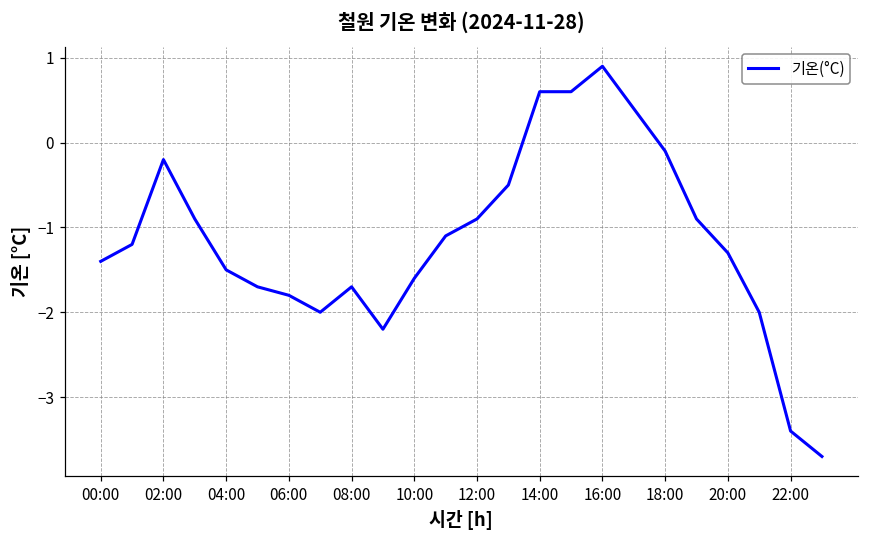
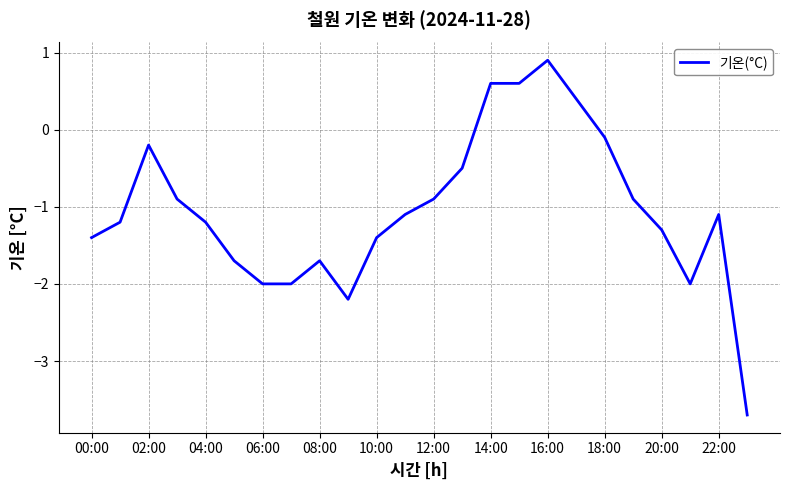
04:00: -1.5 -> -1.2
06:00: -1.8 -> -2.0
10:00: -1.6 -> -1.4
22:00: -3.4 -> -1.1
